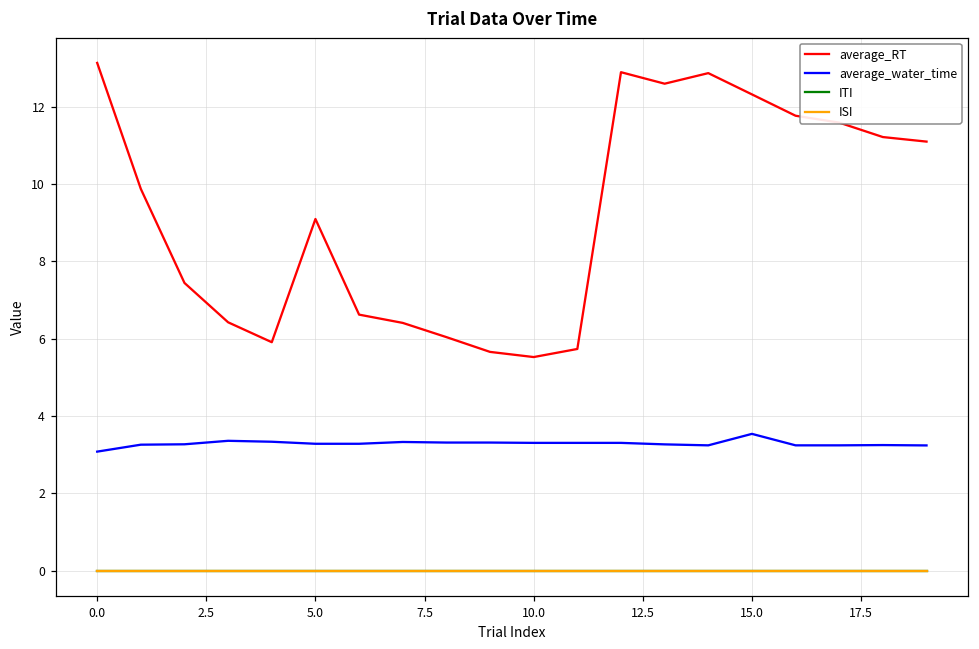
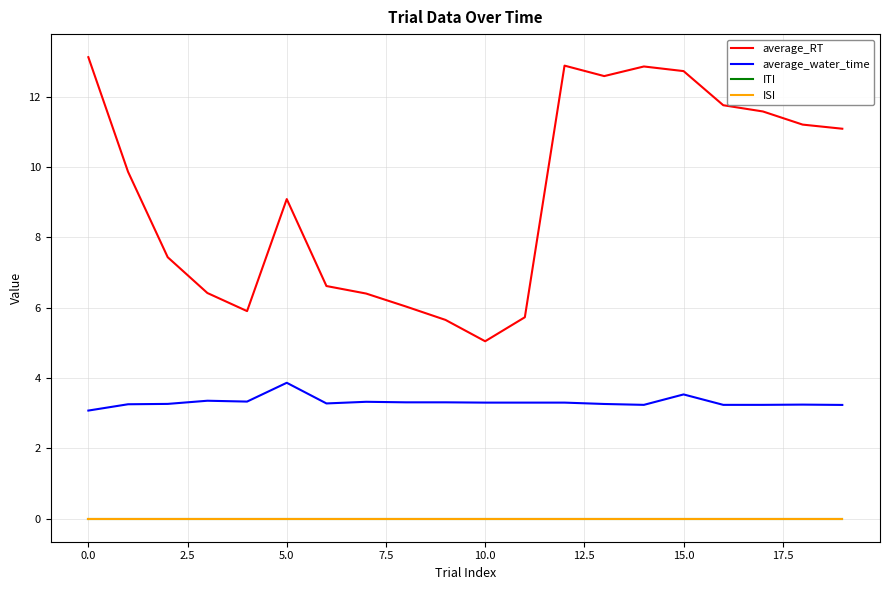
average_water_time, 5.0: 3.3 -> 3.9
average_RT, 10.0: 5.5 -> 5.0
average_RT, 15.0: 12.3 -> 12.7
